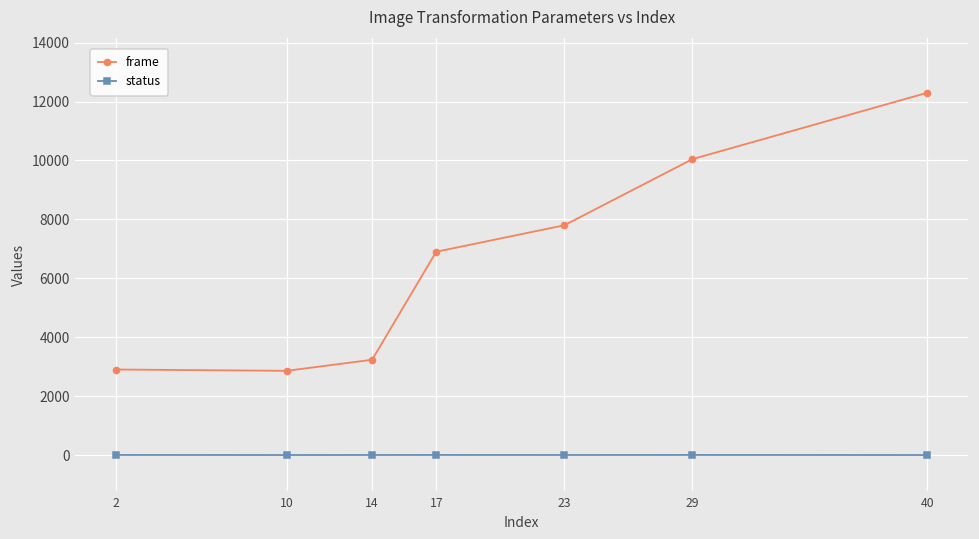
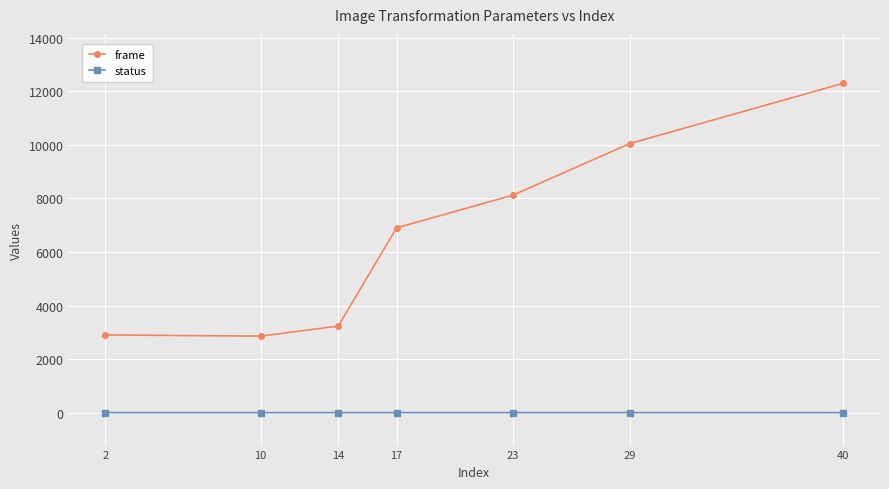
frame, 23: 7800 -> 8100
